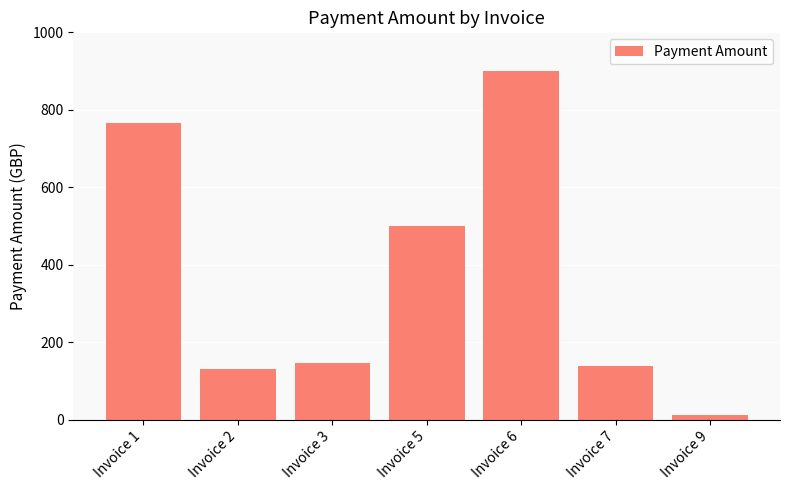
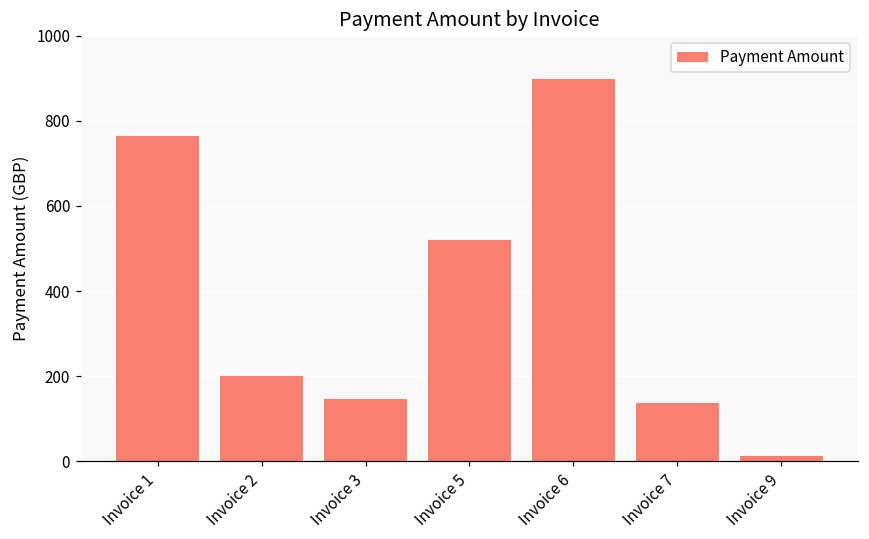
Invoice 2: 130 -> 200
Invoice 5: 500 -> 520
